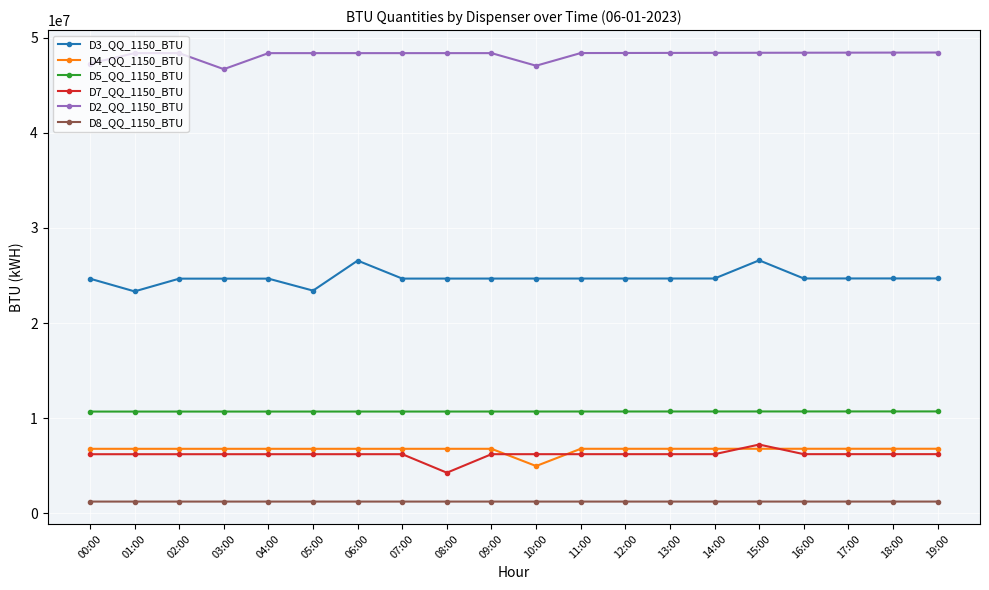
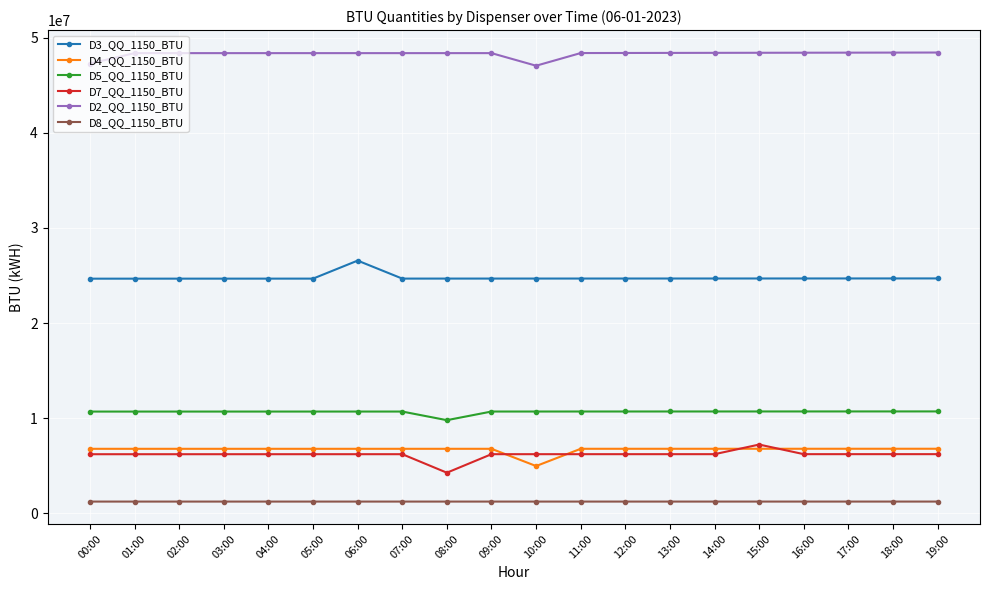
D3_QQ_1150_BTU, 01:00: 23000000 -> 25000000
D2_QQ_1150_BTU, 03:00: 47000000 -> 48000000
D3_QQ_1150_BTU, 05:00: 23000000 -> 25000000
D5_QQ_1150_BTU, 08:00: 11000000 -> 10000000
D3_QQ_1150_BTU, 15:00: 27000000 -> 25000000
